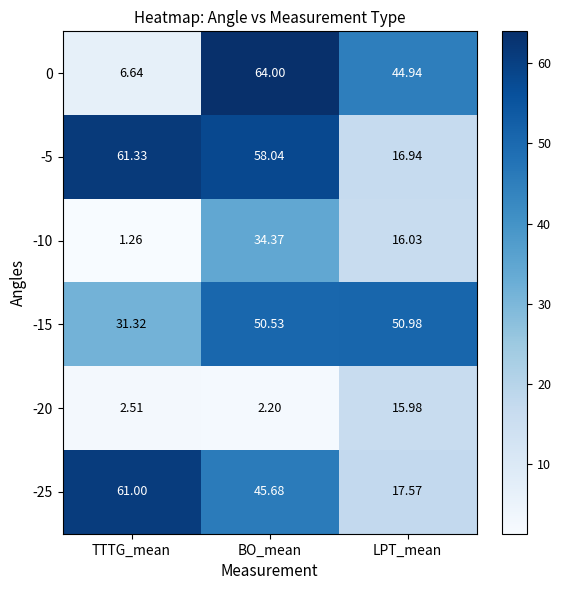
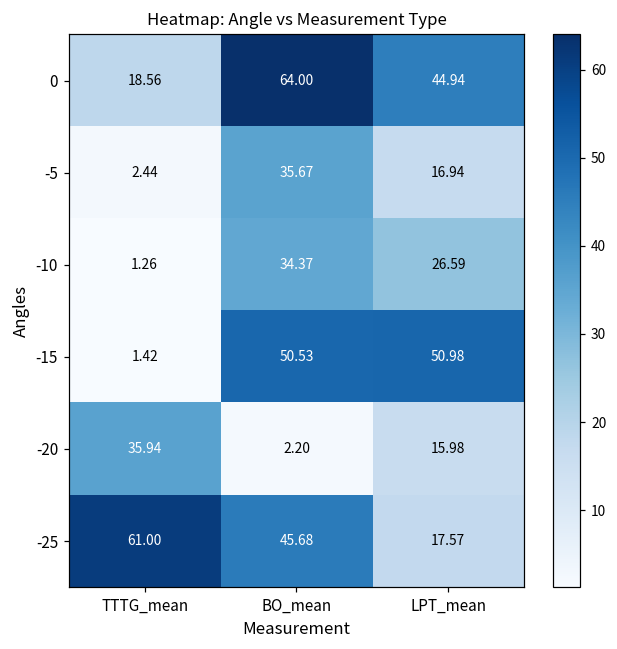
0, TTTG_mean: 6.64 -> 18.56
-5, TTTG_mean: 61.33 -> 2.44
-5, BO_mean: 58.04 -> 35.67
-10, LPT_mean: 16.03 -> 26.59
-15, TTTG_mean: 31.32 -> 1.42
-20, TTTG_mean: 2.51 -> 35.94
